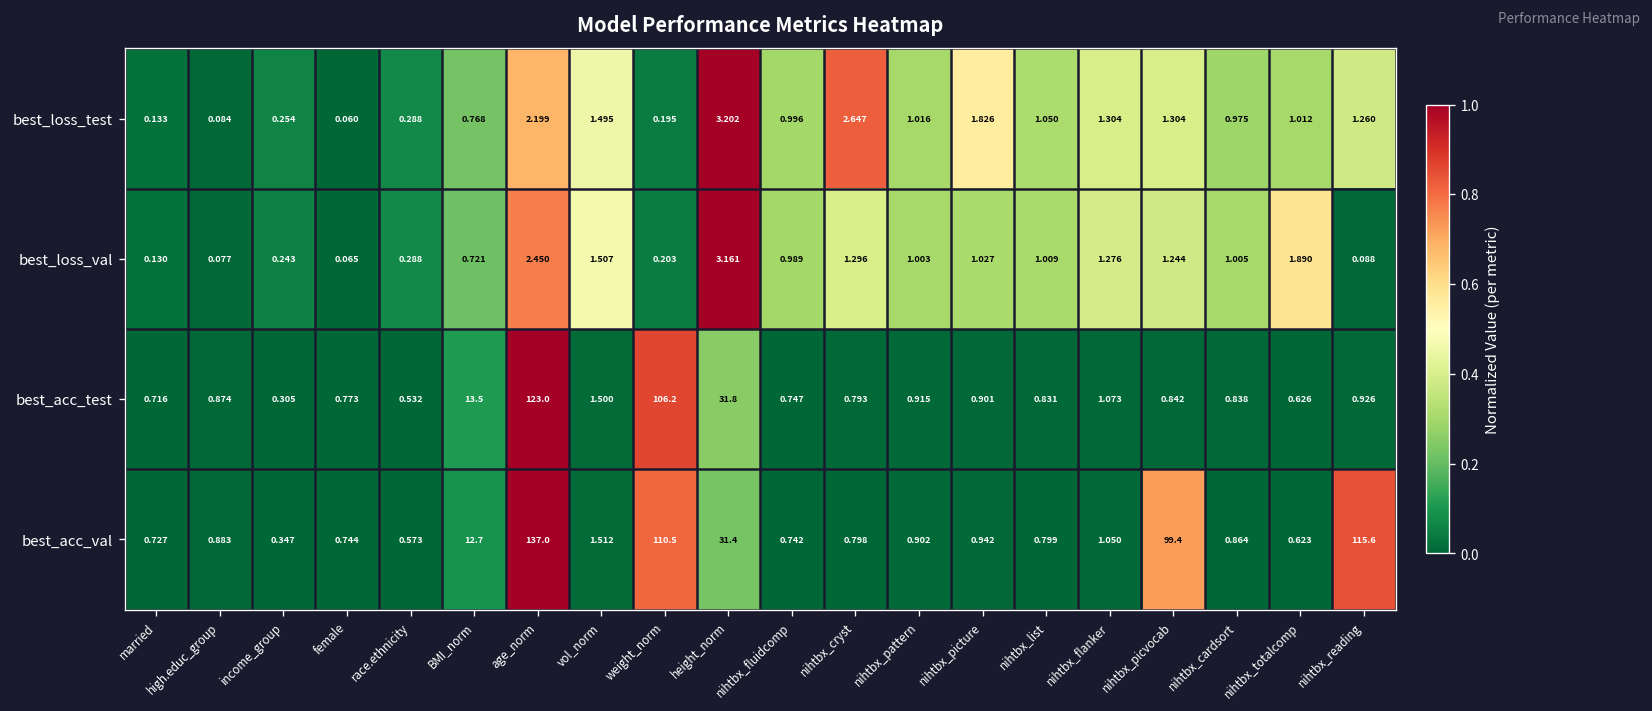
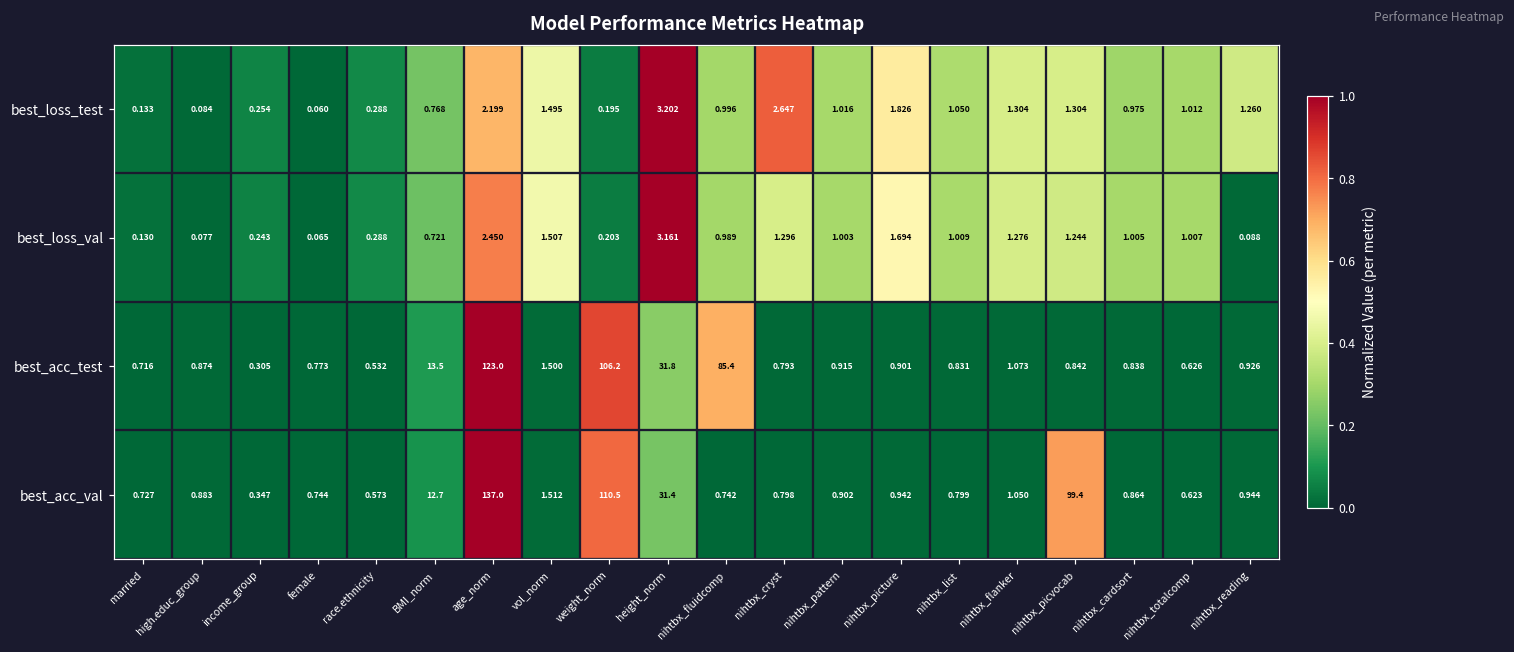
best_loss_val, nihtbx_picture: 1.027 -> 1.694
best_loss_val, nihtbx_totalcomp: 1.890 -> 1.007
best_acc_test, nihtbx_fluidcomp: 0.747 -> 85.4
best_acc_val, nihtbx_reading: 115.6 -> 0.944
